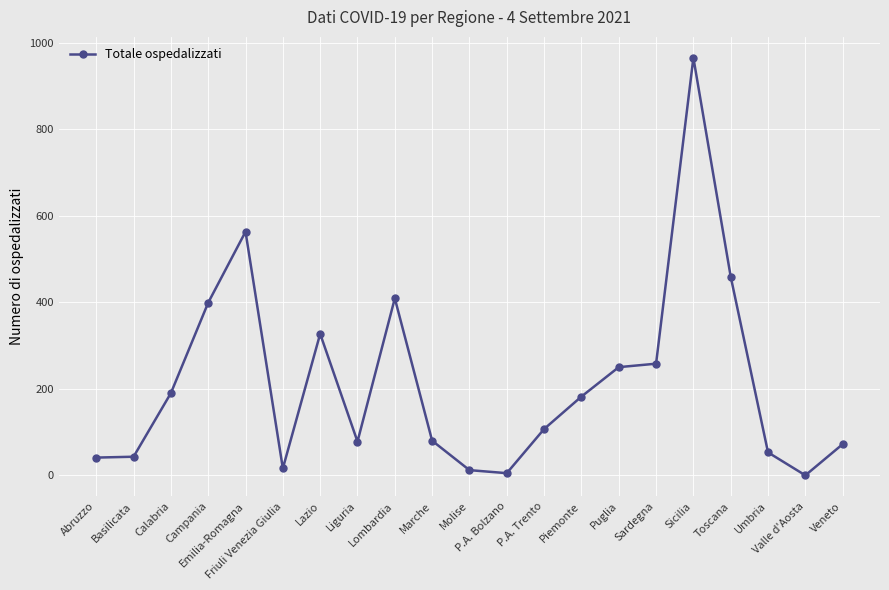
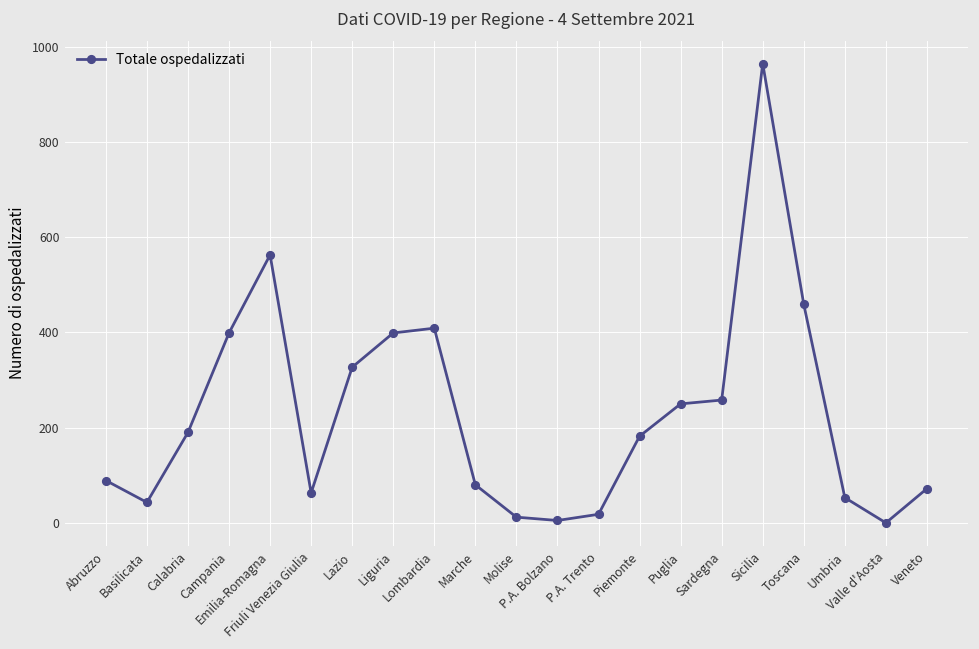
Abruzzo: 40 -> 90
Friuli Venezia Giulia: 20 -> 60
Liguria: 80 -> 400
P.A. Trento: 110 -> 20
